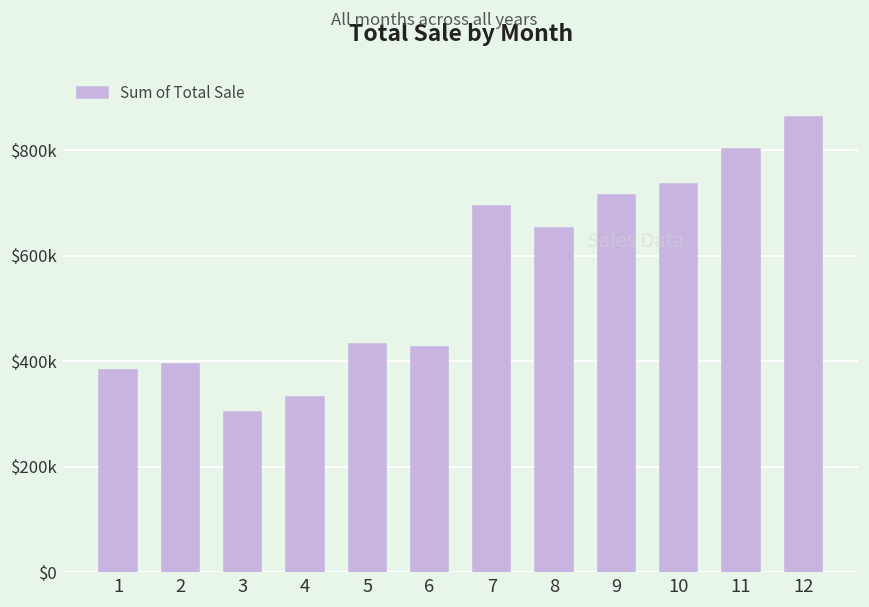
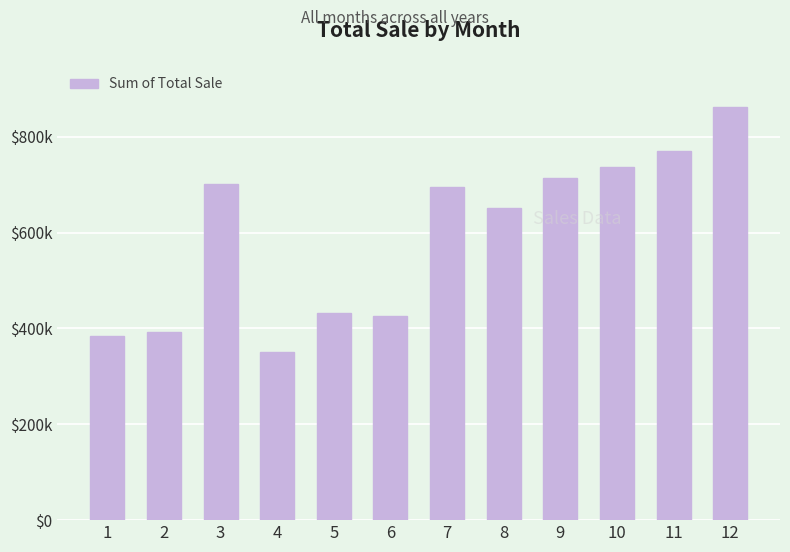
3: $300000 -> $700000
4: $330000 -> $350000
11: $800000 -> $770000
